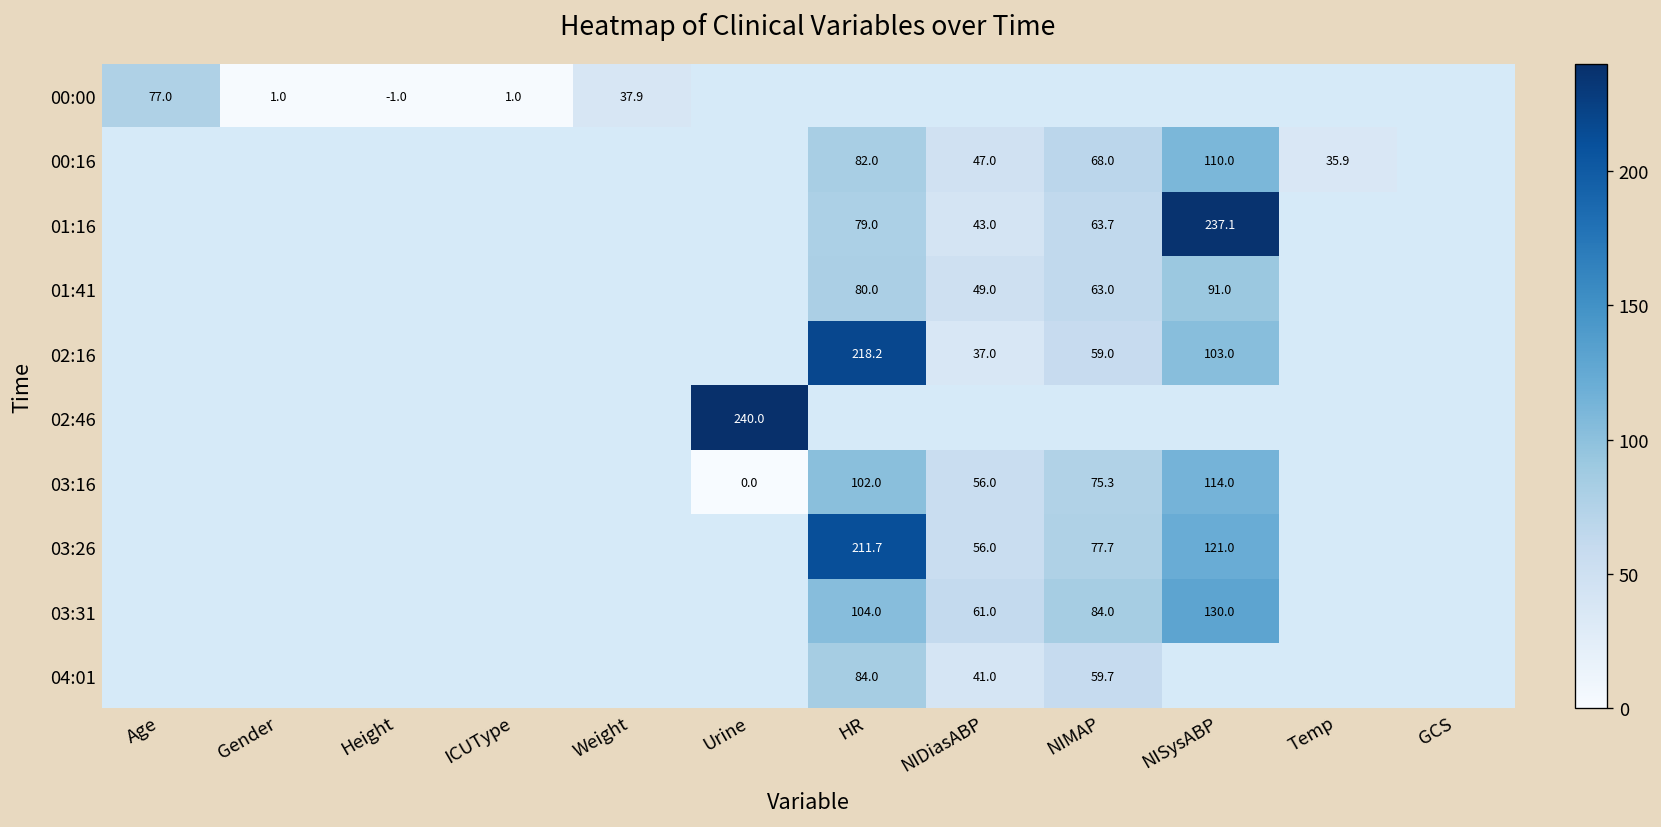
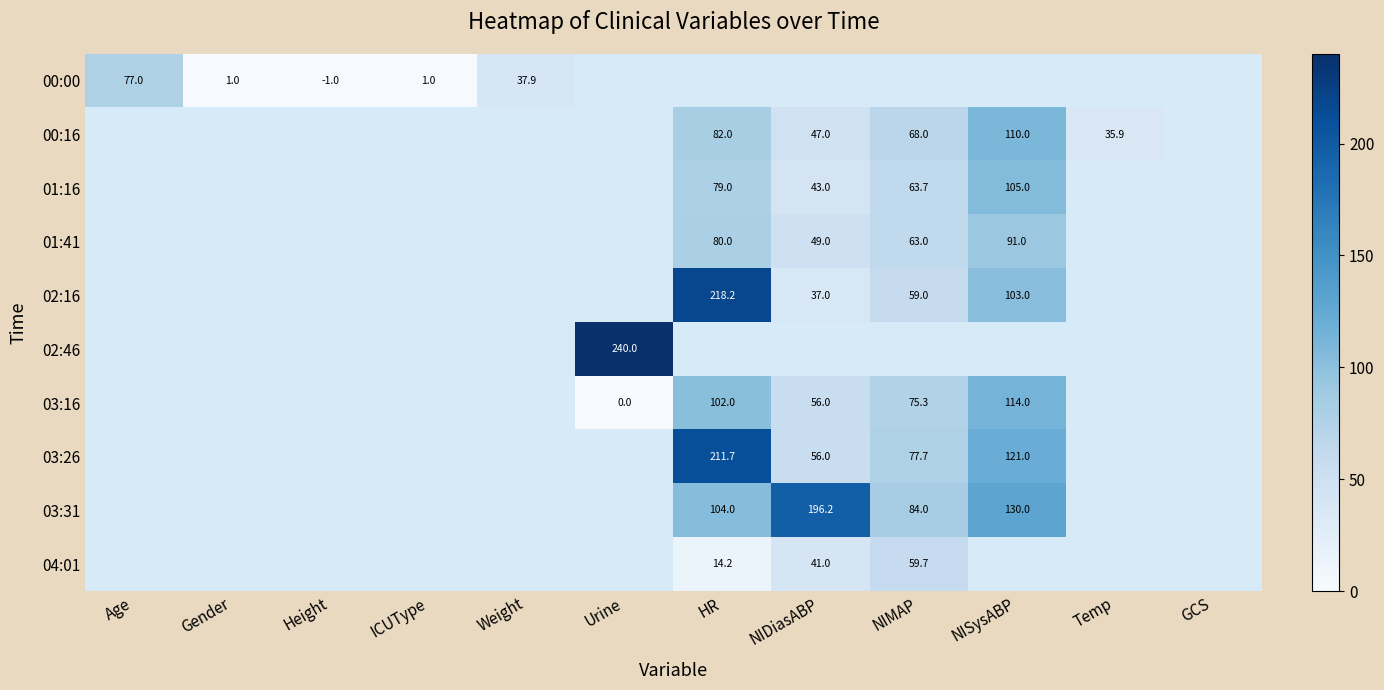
01:16, NISysABP: 237.1 -> 105.0
03:31, NIDiasABP: 61.0 -> 196.2
04:01, HR: 84.0 -> 14.2
